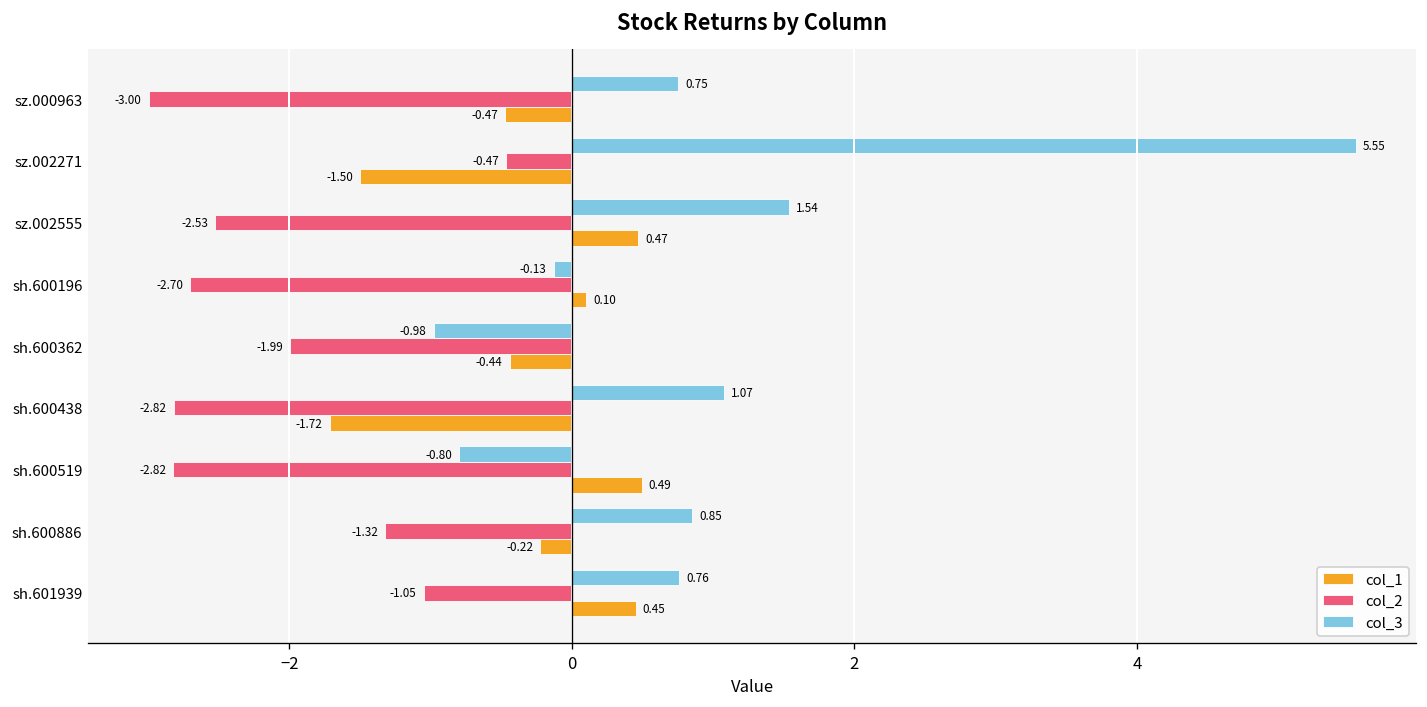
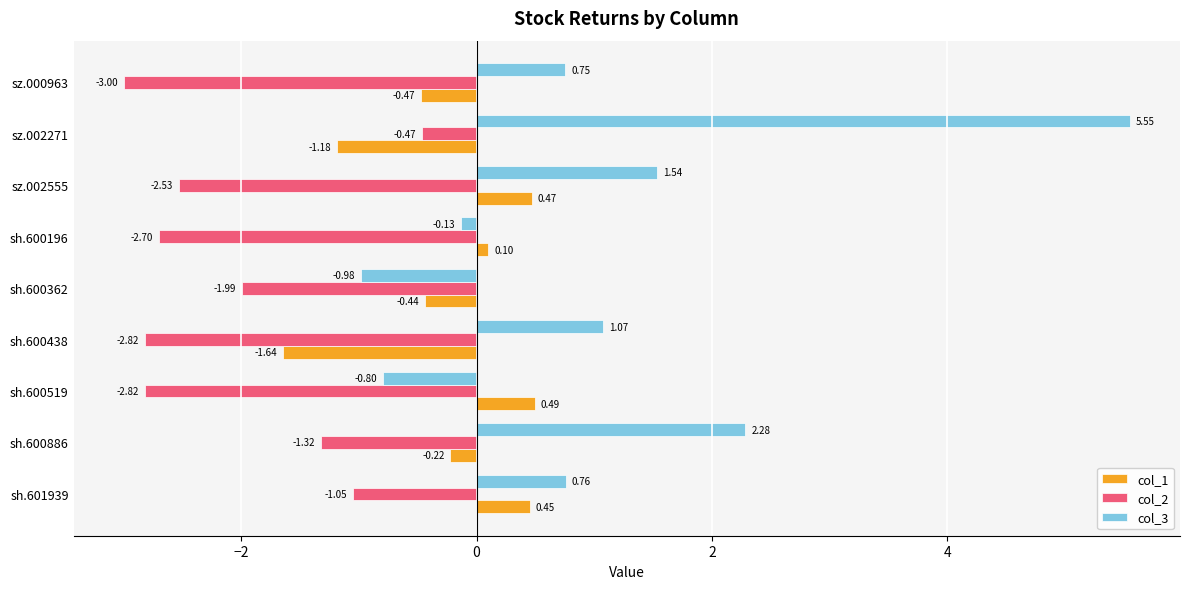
col_1, sz.002271: -1.50 -> -1.18
col_1, sh.600438: -1.72 -> -1.64
col_3, sh.600886: 0.85 -> 2.28
